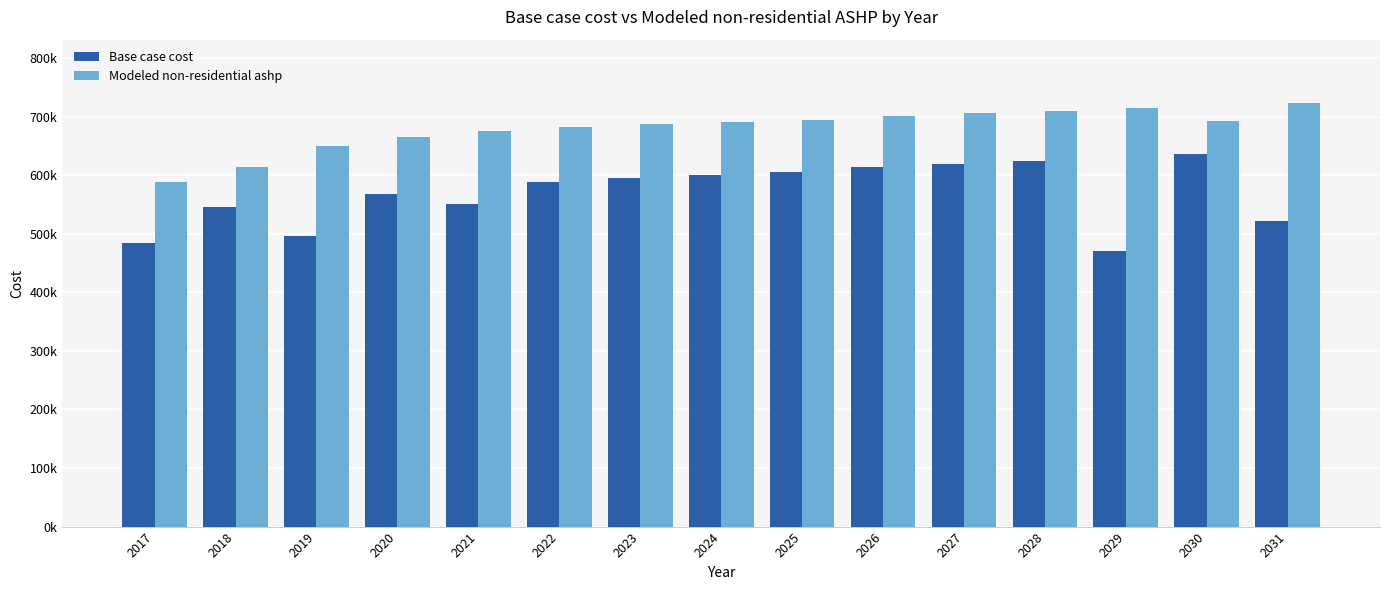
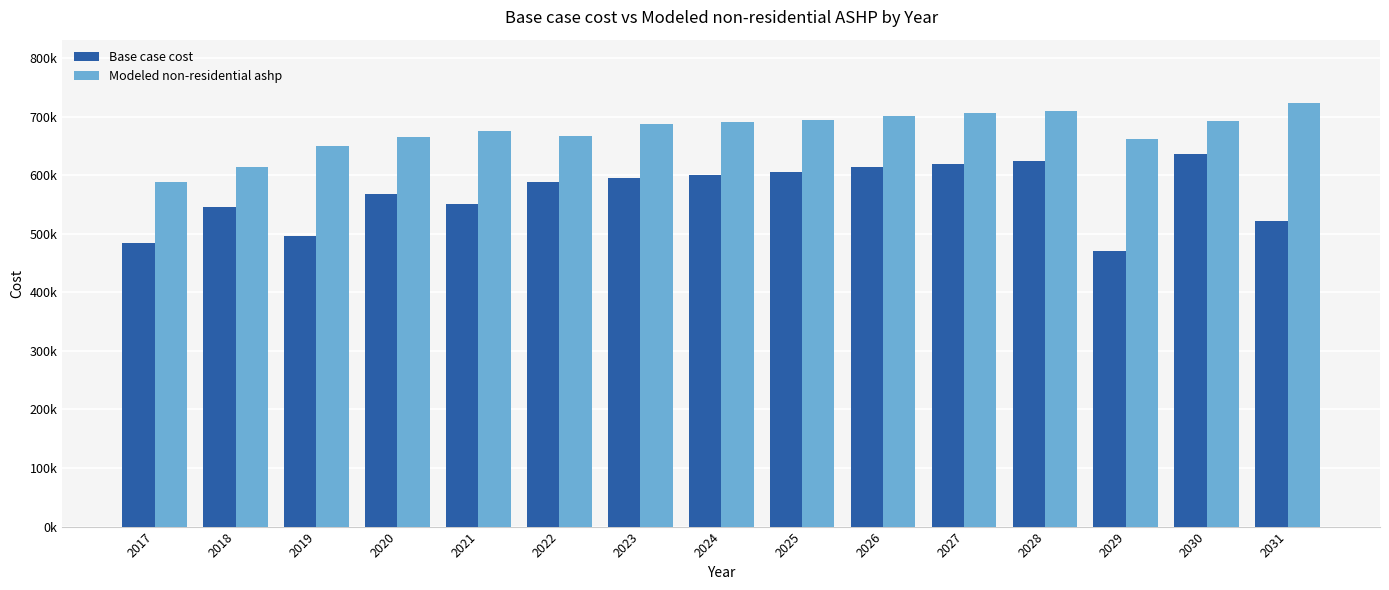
Modeled non-residential ashp, 2022: 680000 -> 670000
Modeled non-residential ashp, 2029: 710000 -> 660000
